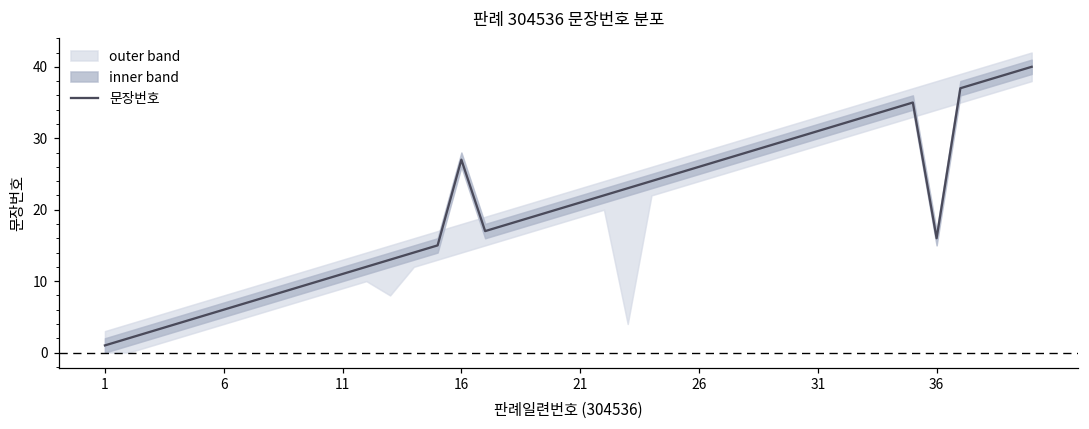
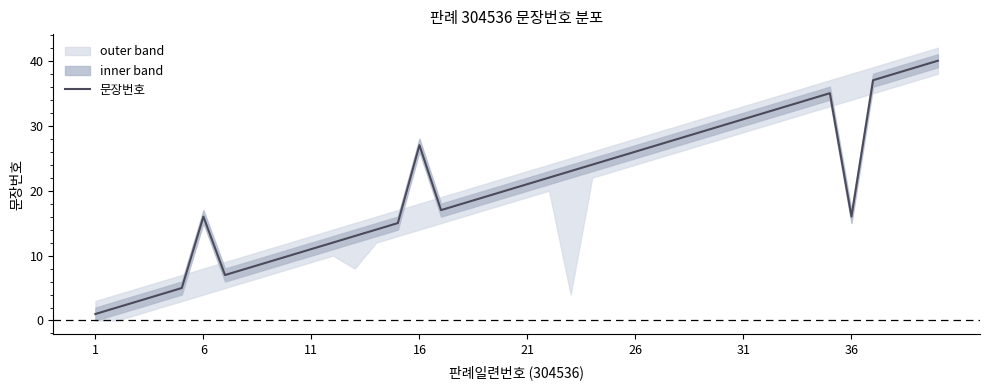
문장번호, 6: 6 -> 16
